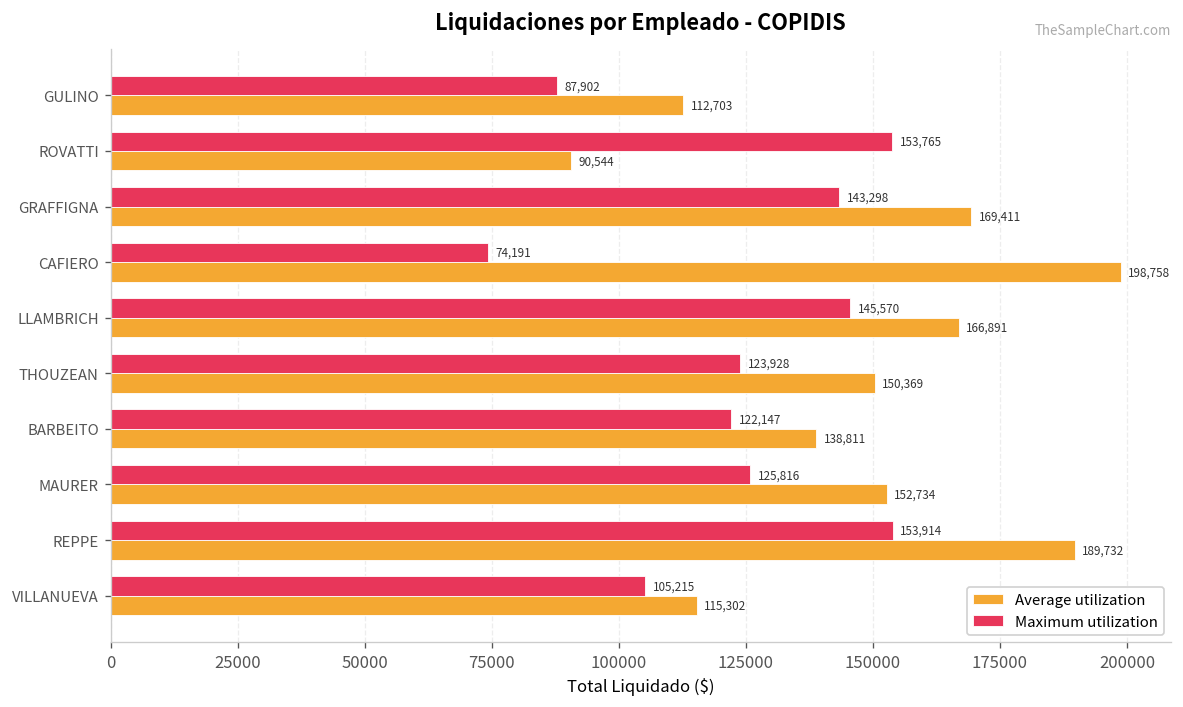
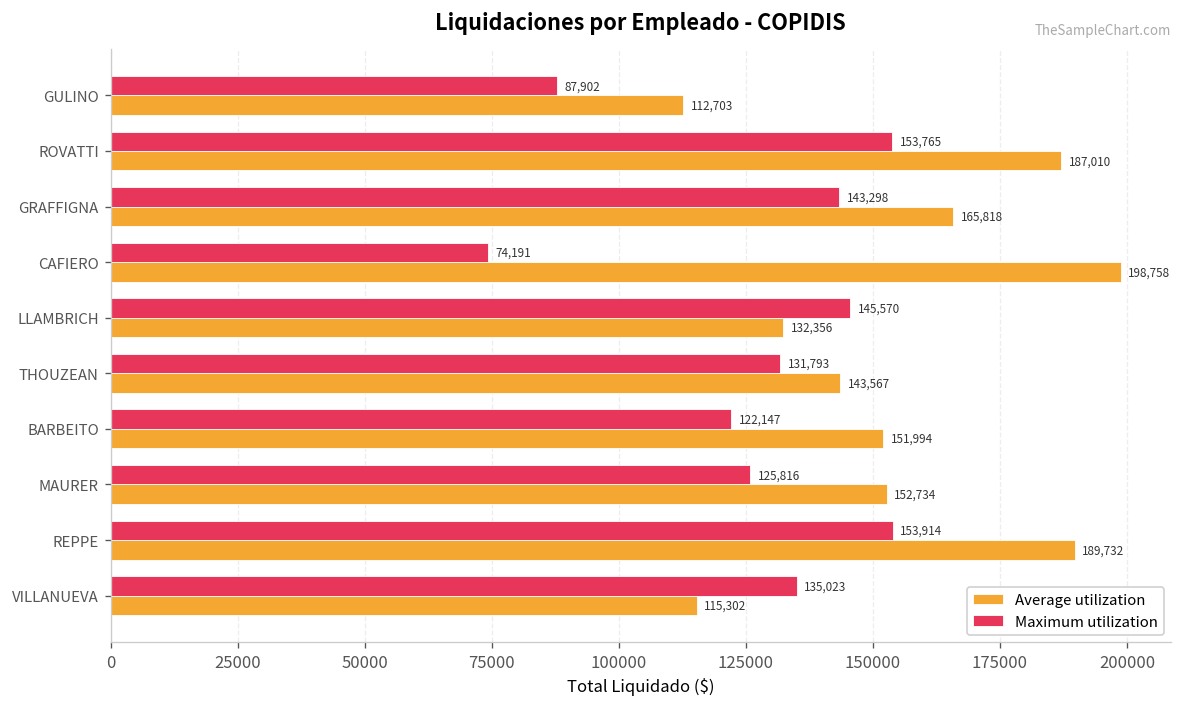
Average utilization, ROVATTI: 90,544 -> 187,010
Average utilization, GRAFFIGNA: 169,411 -> 165,818
Average utilization, LLAMBRICH: 166,891 -> 132,356
Maximum utilization, THOUZEAN: 123,928 -> 131,793
Average utilization, THOUZEAN: 150,369 -> 143,567
Average utilization, BARBEITO: 138,811 -> 151,994
Maximum utilization, VILLANUEVA: 105,215 -> 135,023
